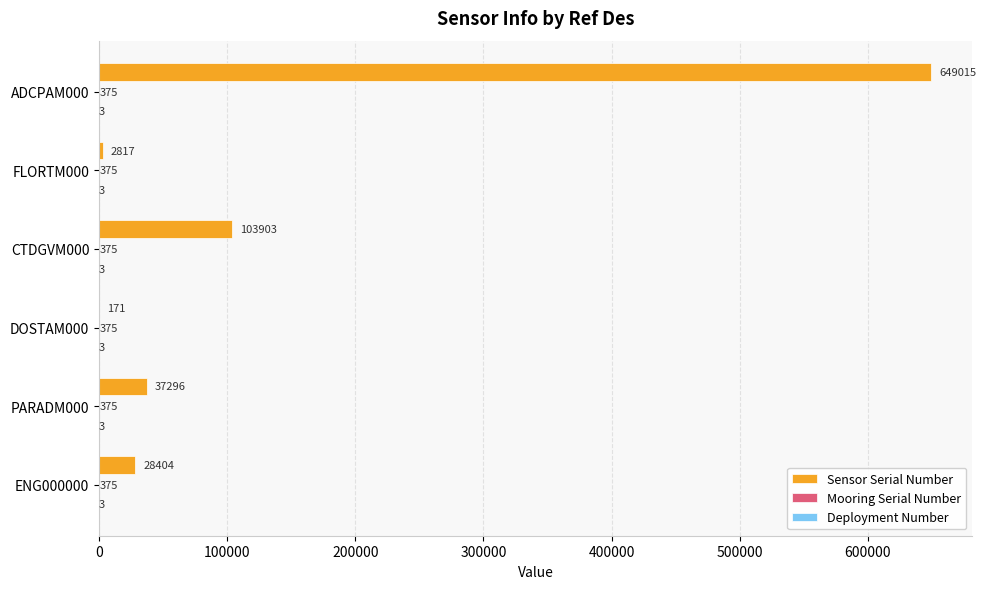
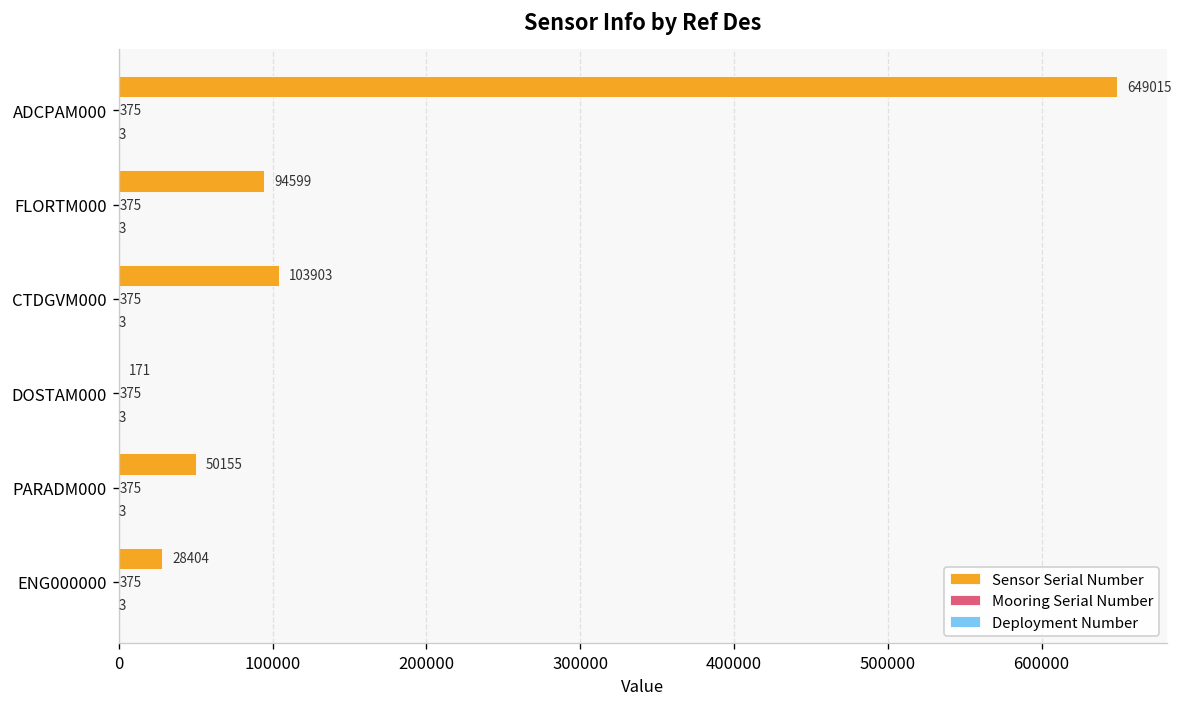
Sensor Serial Number, FLORTM000: 2817 -> 94599
Sensor Serial Number, PARADM000: 37296 -> 50155
